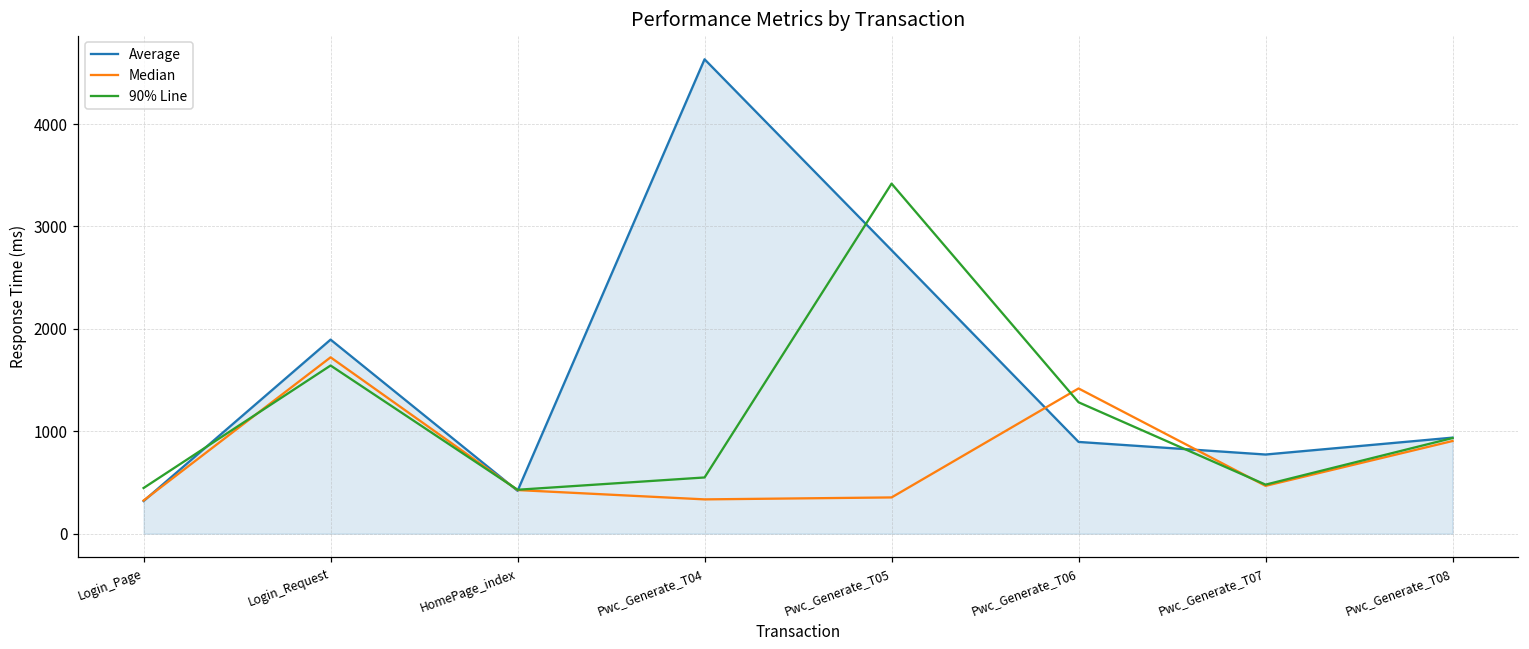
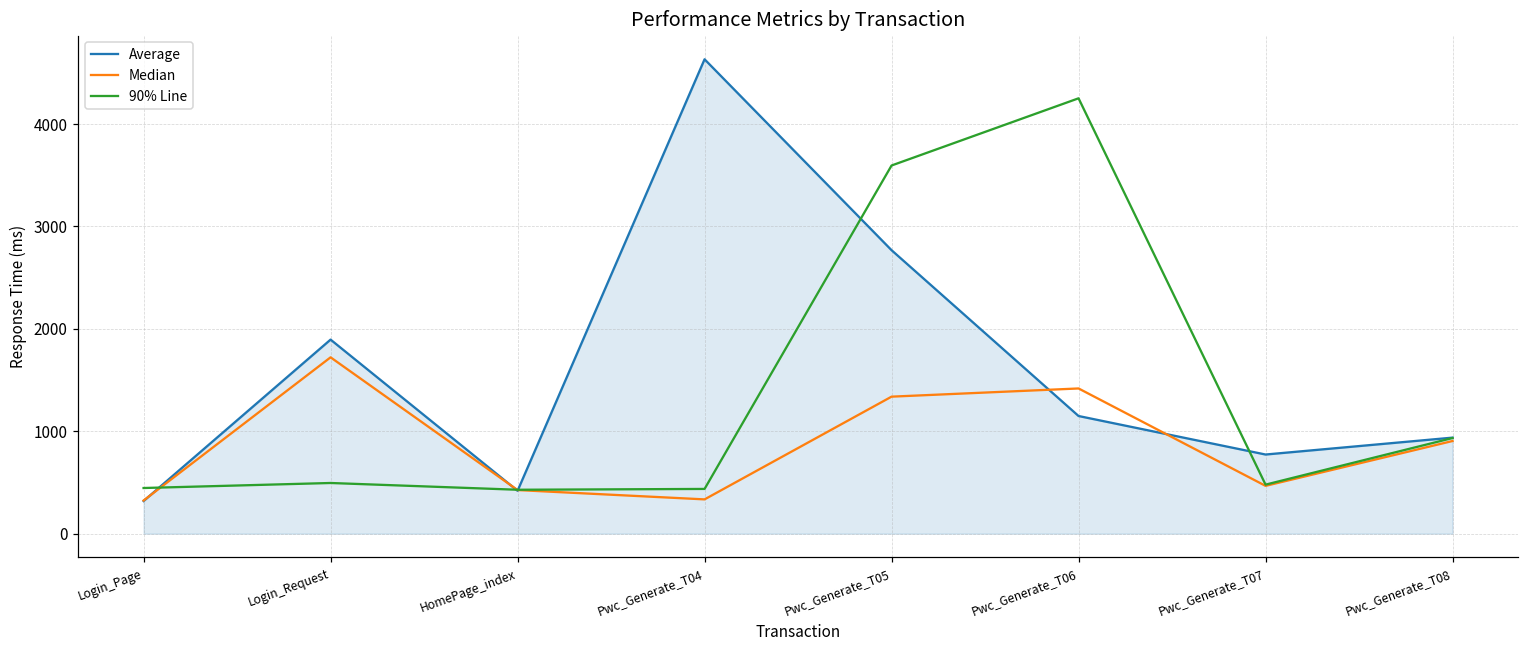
90% Line, Login_Request: 1600 -> 500
90% Line, Pwc_Generate_T04: 500 -> 400
Median, Pwc_Generate_T05: 400 -> 1300
90% Line, Pwc_Generate_T05: 3400 -> 3600
Average, Pwc_Generate_T06: 900 -> 1100
90% Line, Pwc_Generate_T06: 1300 -> 4300
